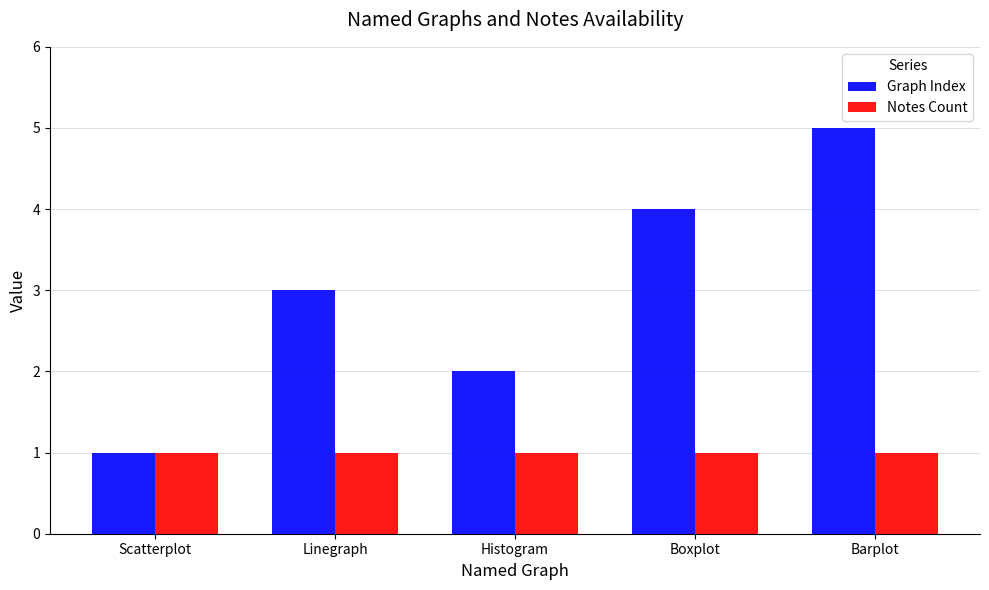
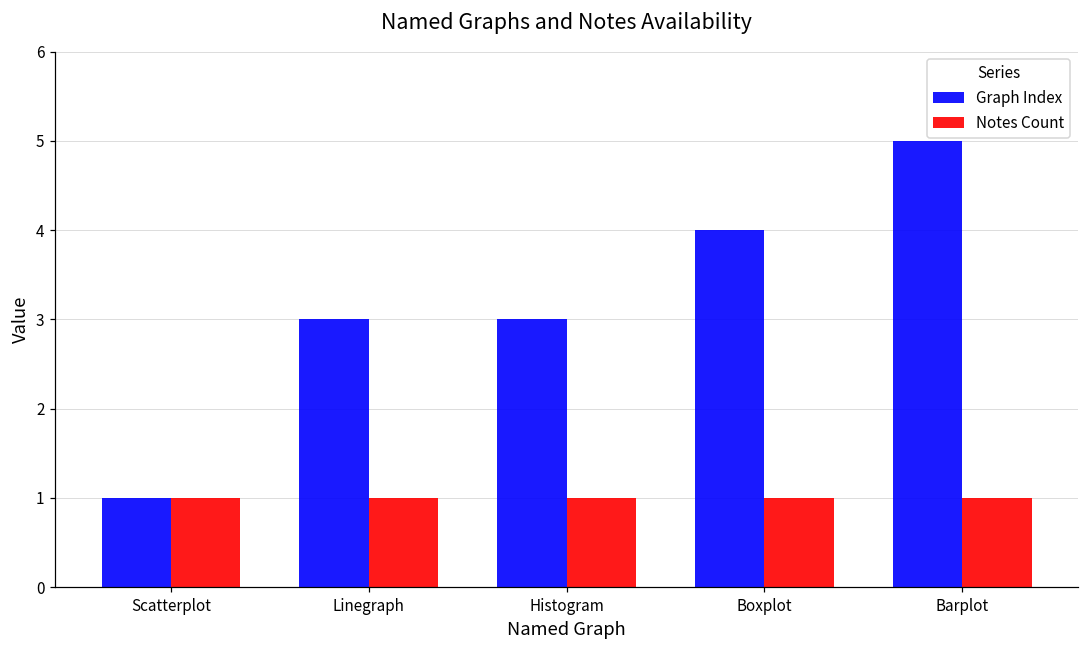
Graph Index, Histogram: 2 -> 3
